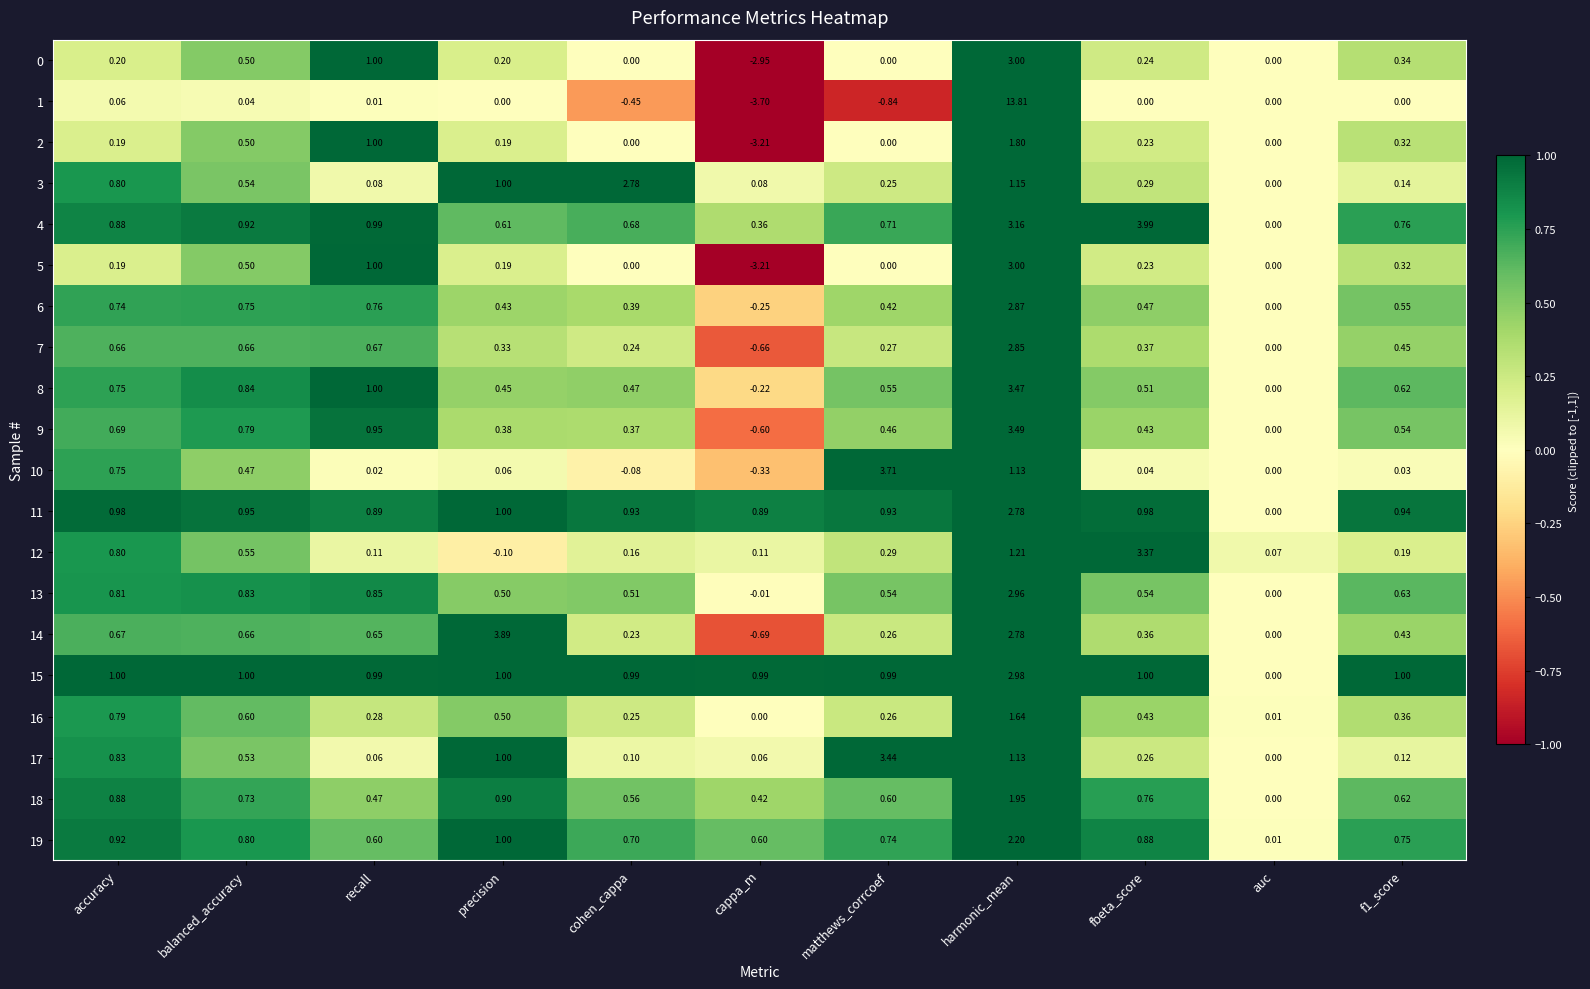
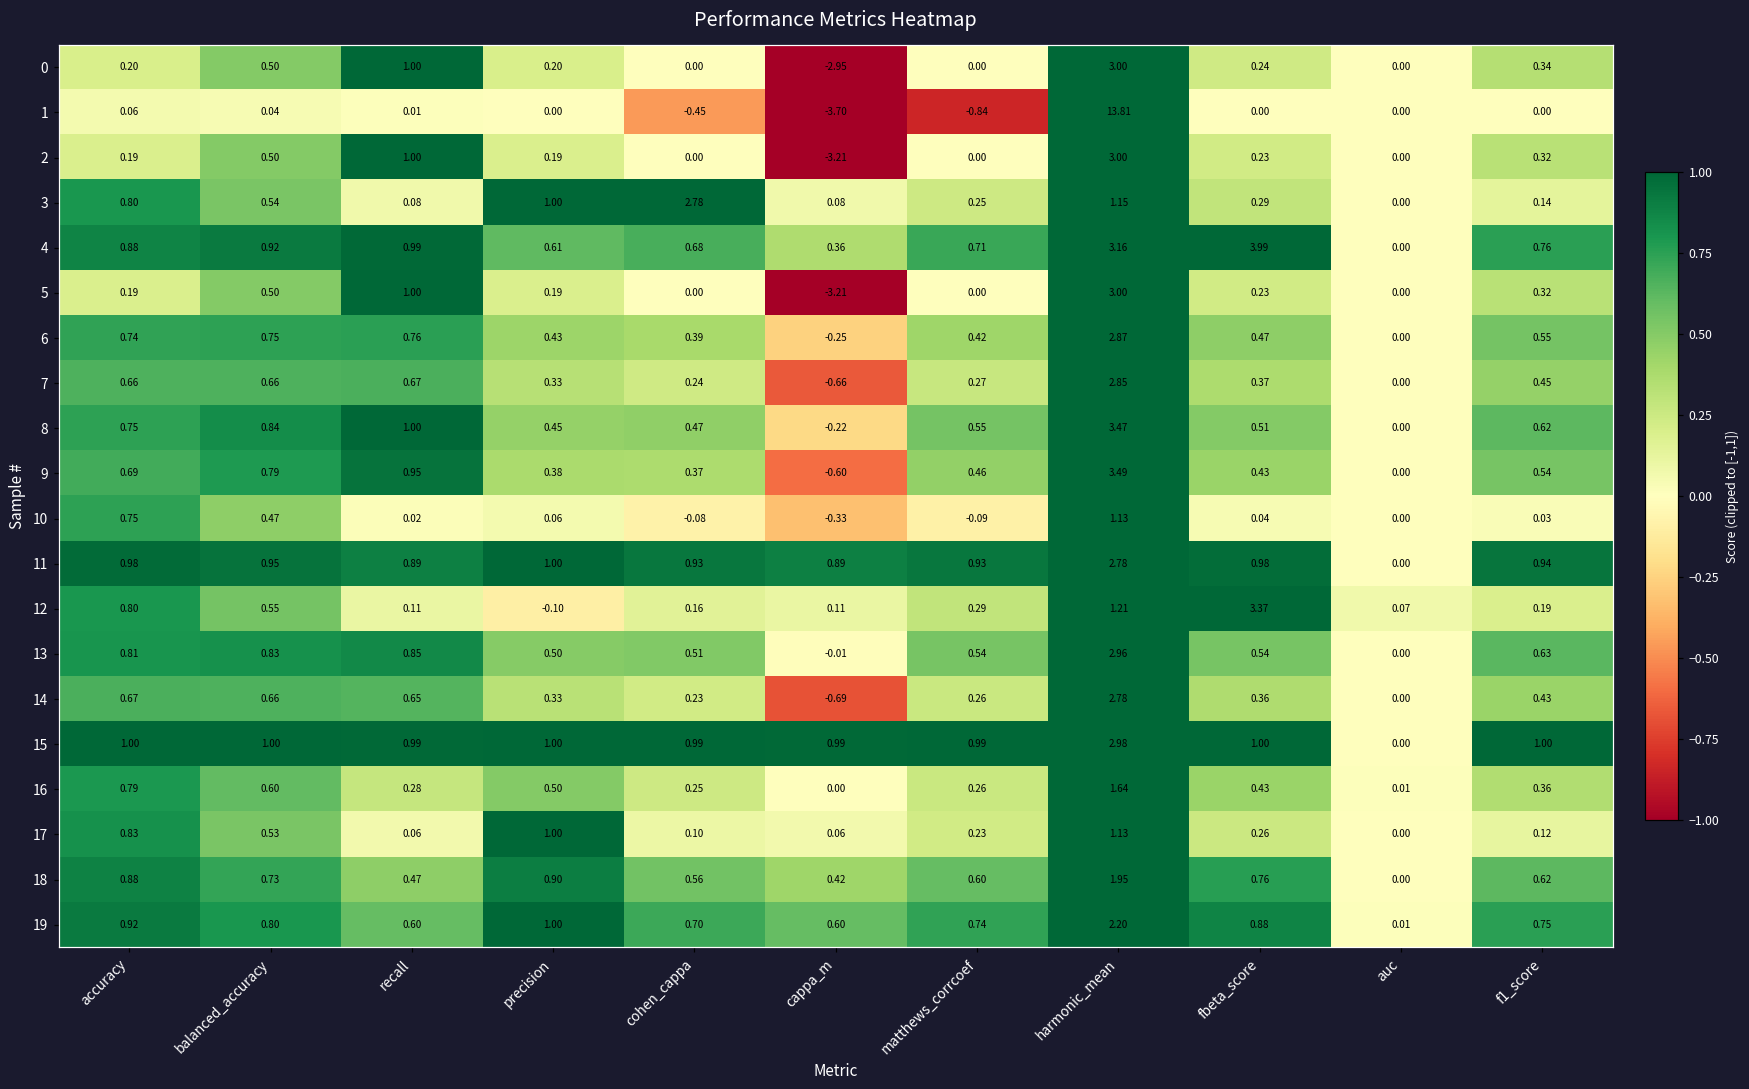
2, harmonic_mean: 1.80 -> 3.00
10, matthews_corrcoef: 3.71 -> -0.09
14, precision: 3.89 -> 0.33
17, matthews_corrcoef: 3.44 -> 0.23
